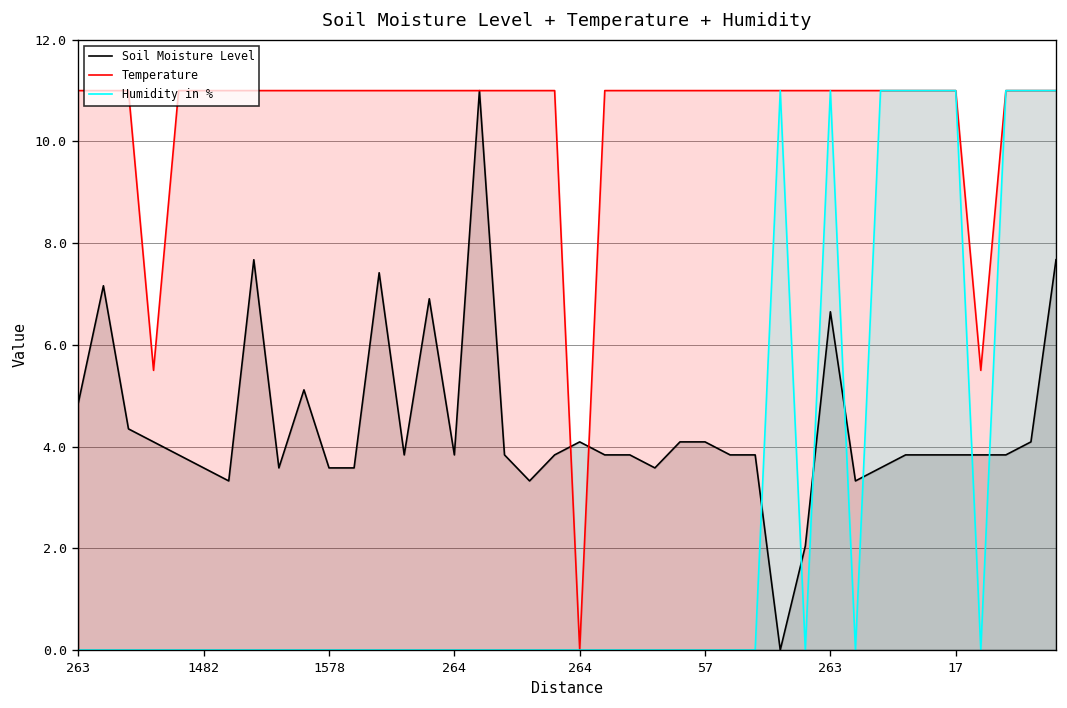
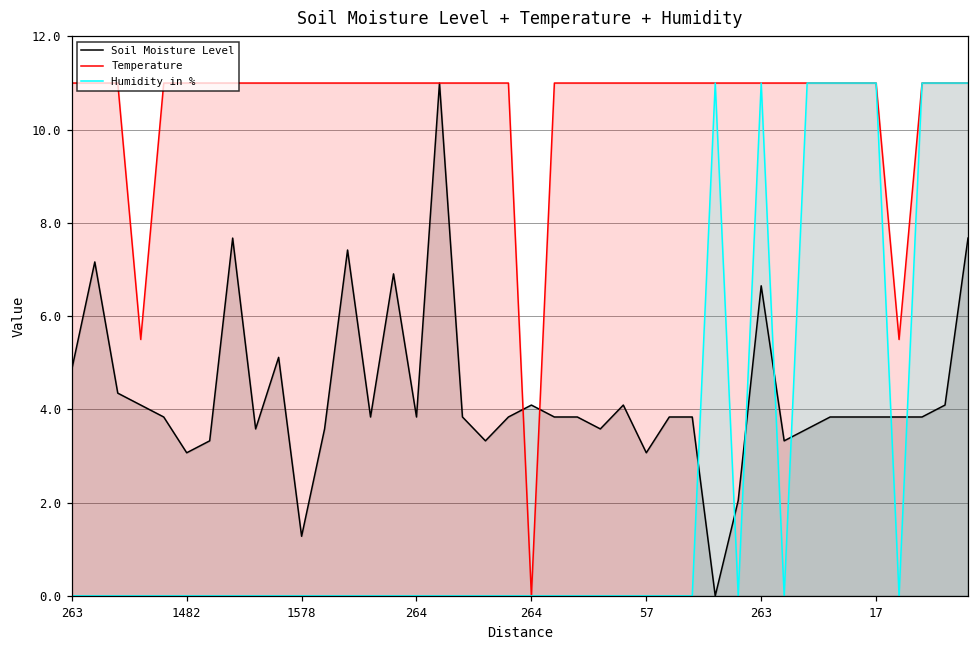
Soil Moisture Level, 1482: 3.6 -> 3.1
Soil Moisture Level, 1578: 3.6 -> 1.3
Soil Moisture Level, 57: 4.1 -> 3.1
